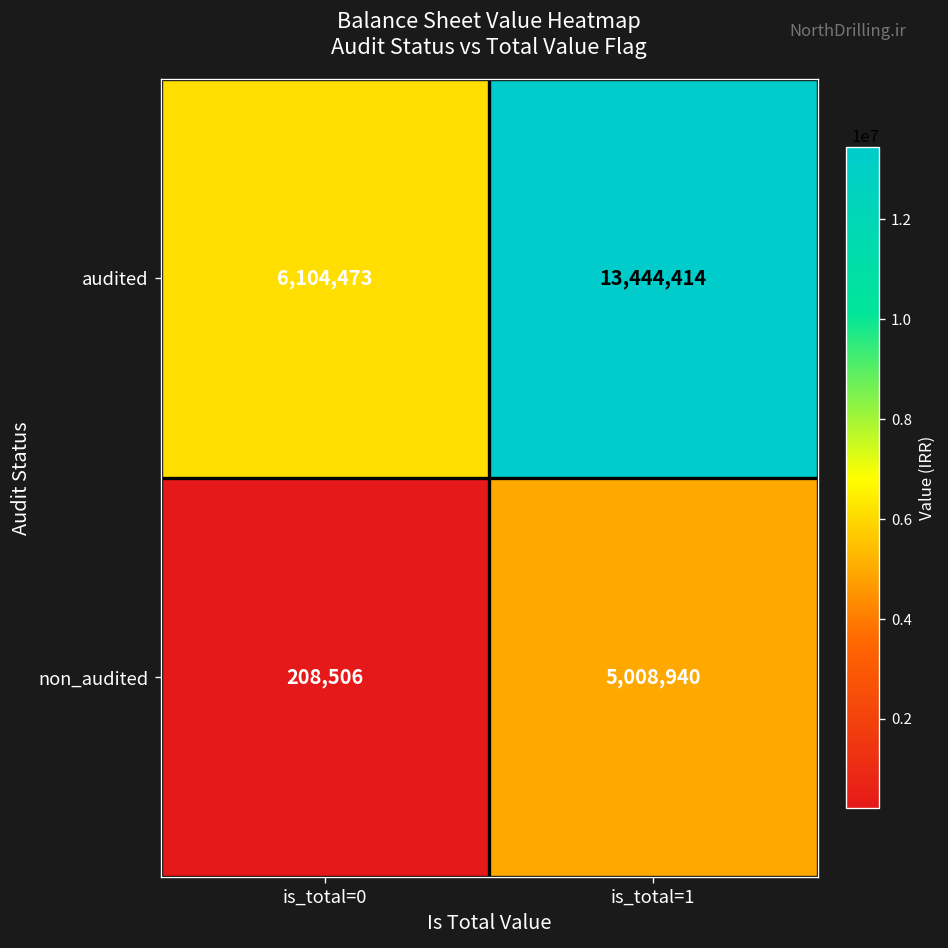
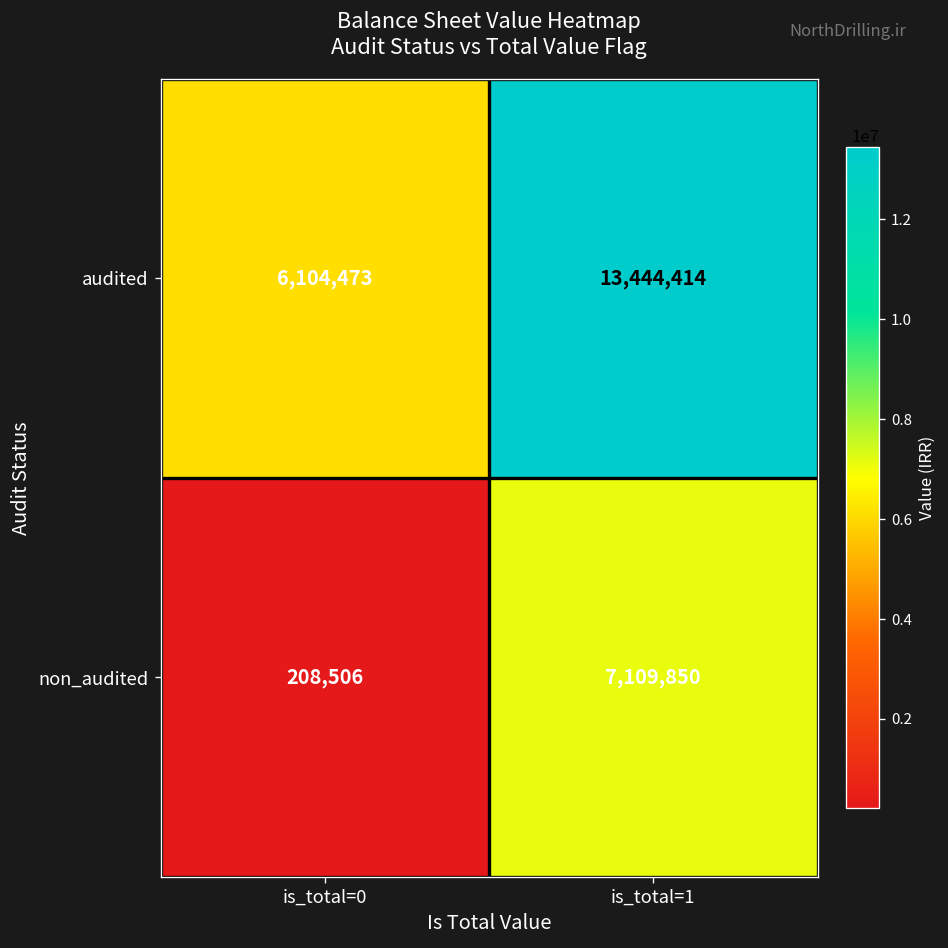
non_audited, is_total=1: 5,008,940 -> 7,109,850
